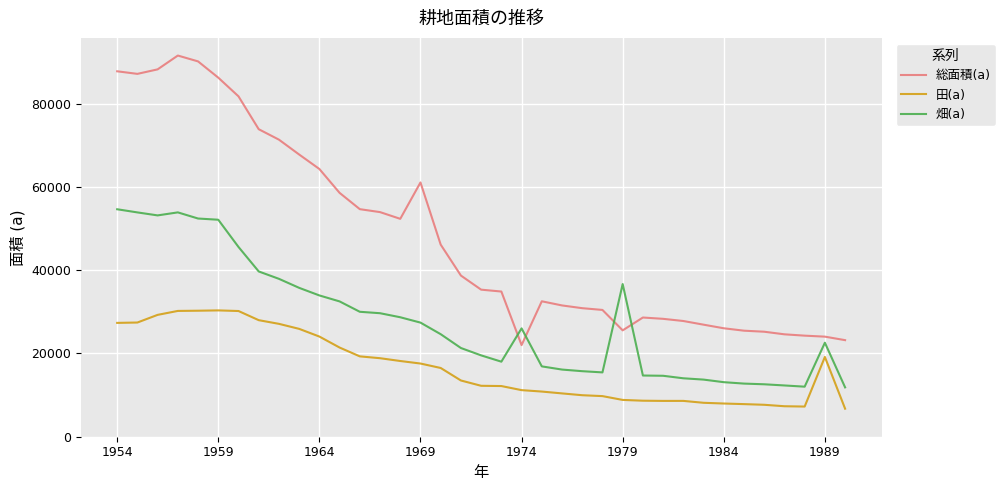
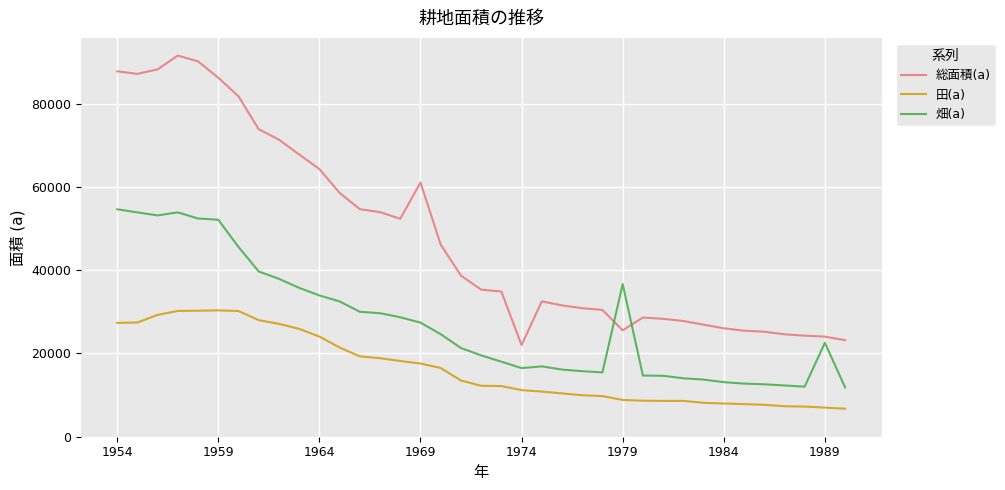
畑(a), 1974: 26000 -> 16000
田(a), 1989: 19000 -> 7000
